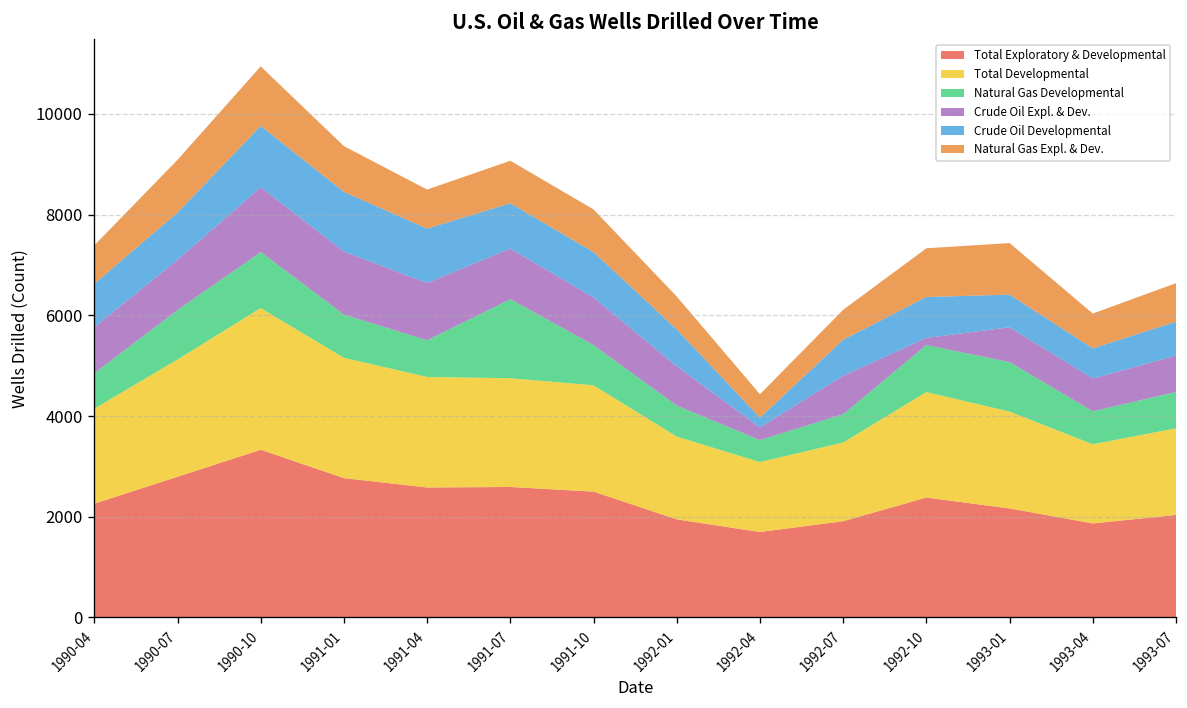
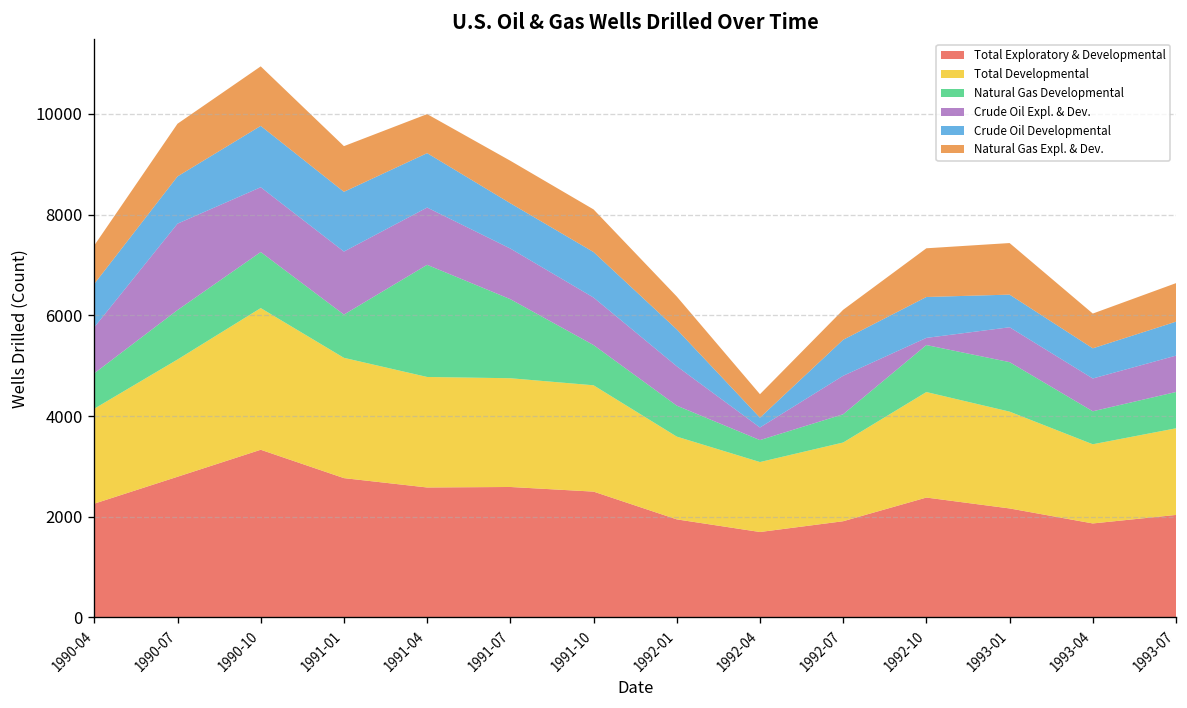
Crude Oil Expl. & Dev., 1990-07: 1000 -> 1700
Natural Gas Developmental, 1991-04: 700 -> 2200
